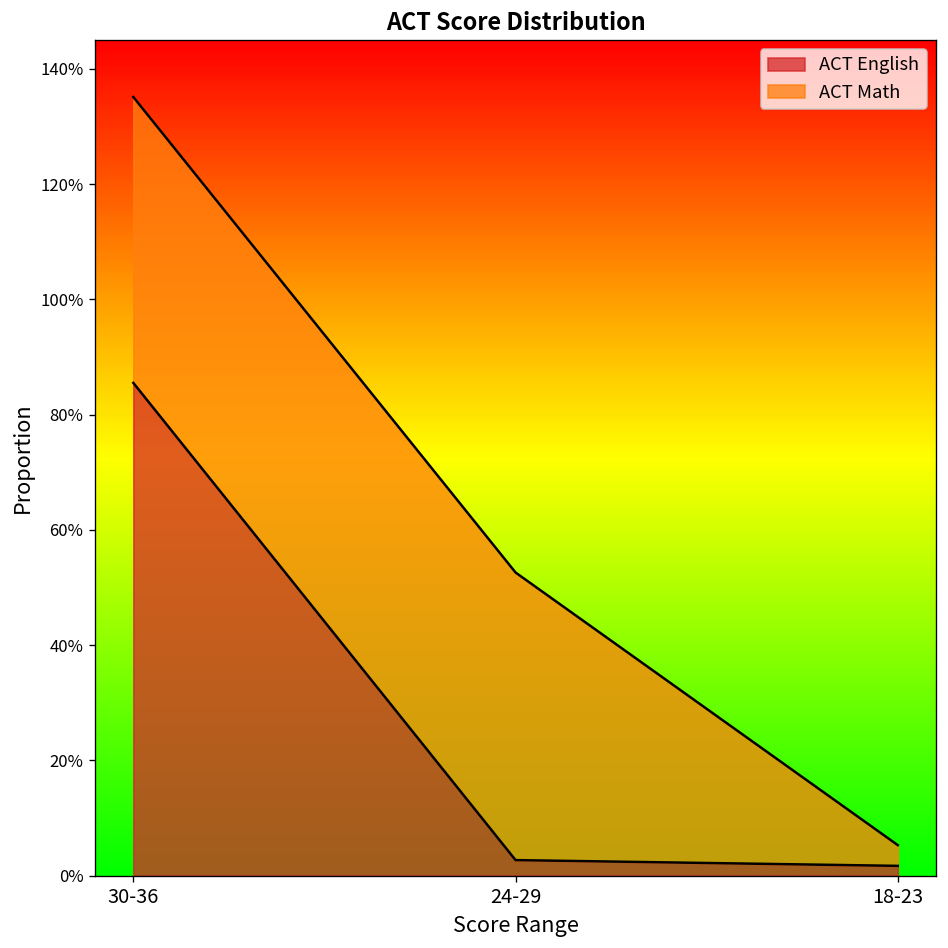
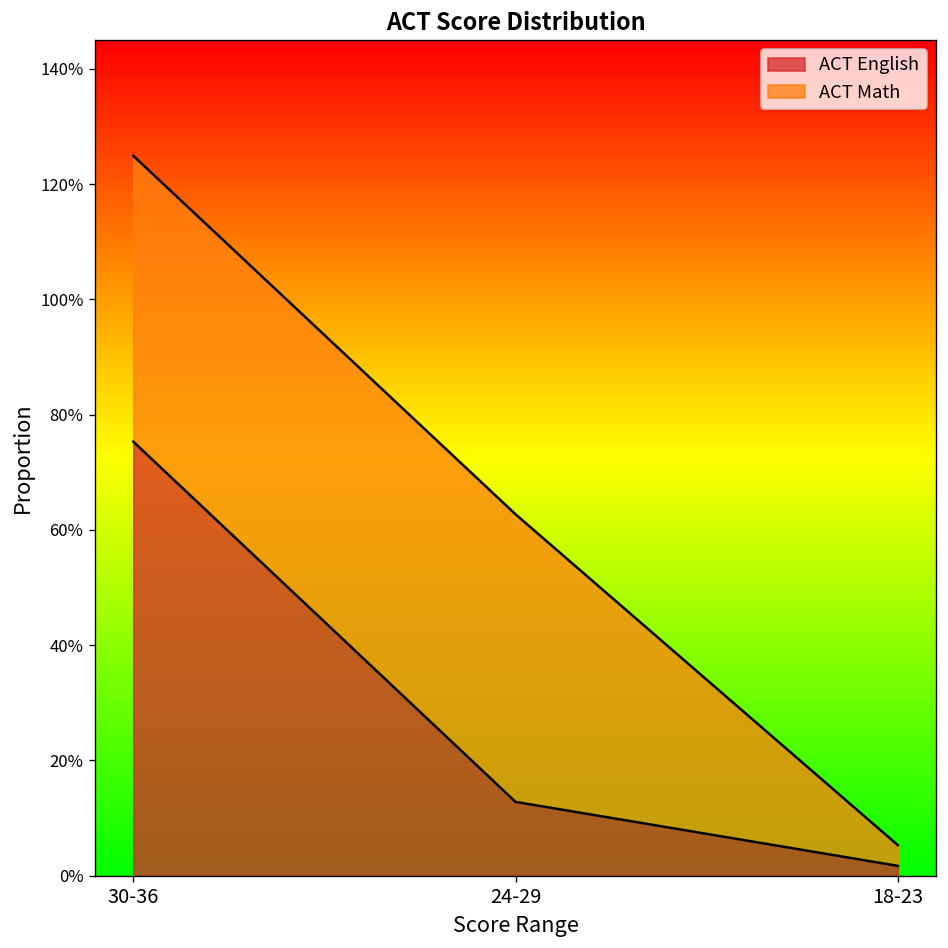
ACT English, 30-36: 86% -> 75%
ACT English, 24-29: 3% -> 13%
